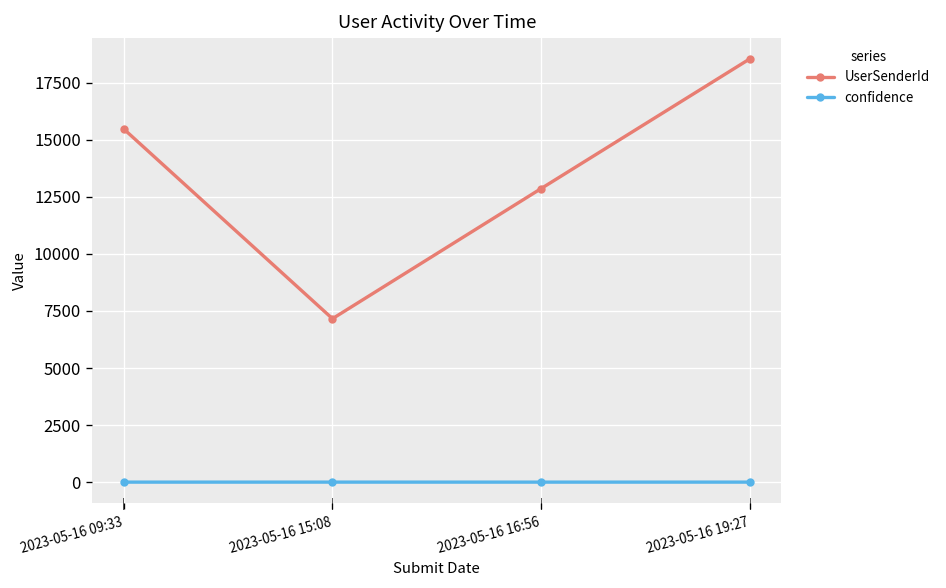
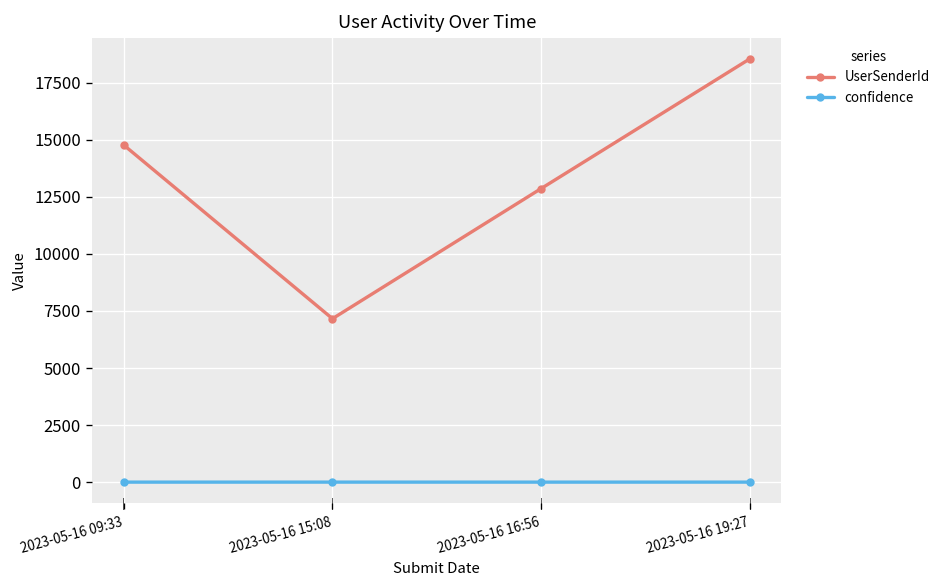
UserSenderId, 2023-05-16 09:33: 15500 -> 14800
